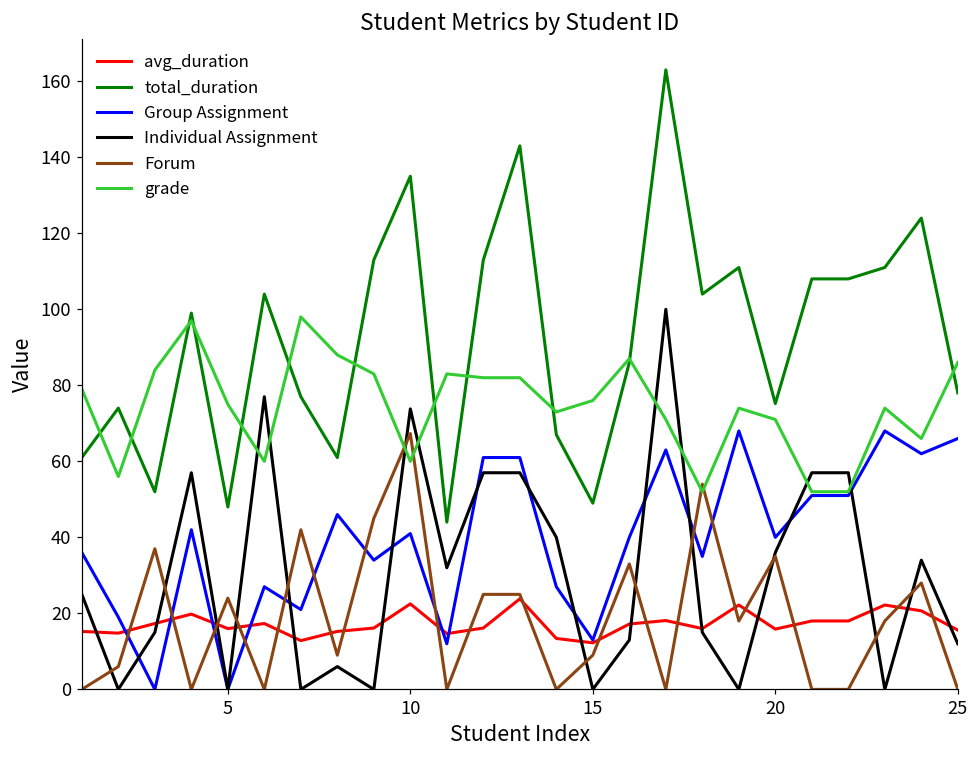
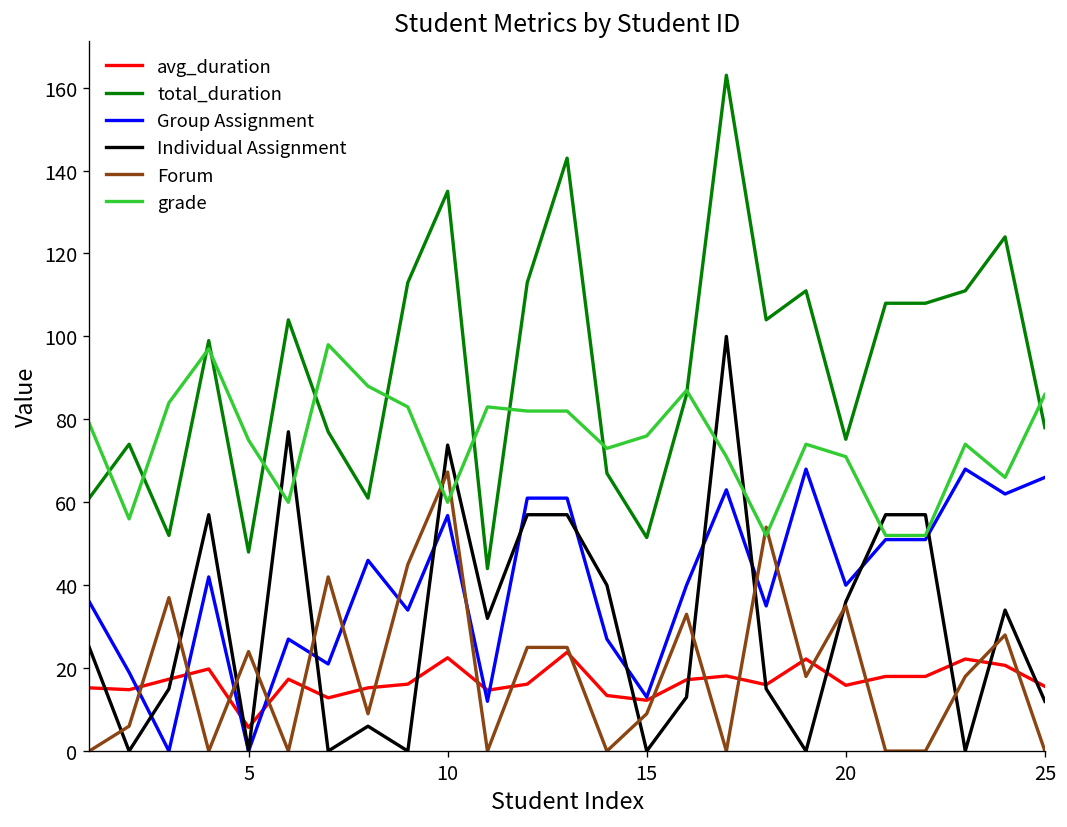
avg_duration, 5: 16 -> 6
Group Assignment, 10: 41 -> 57
total_duration, 15: 49 -> 52
